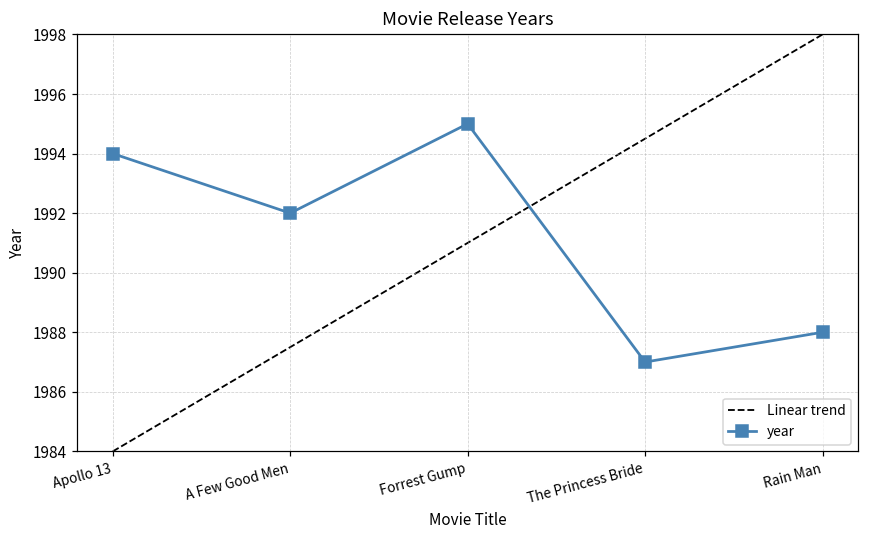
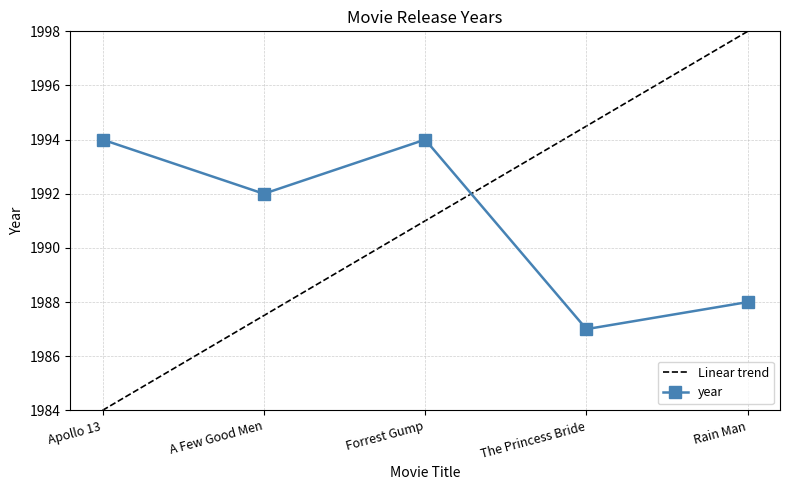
year, Forrest Gump: 1995 -> 1994
